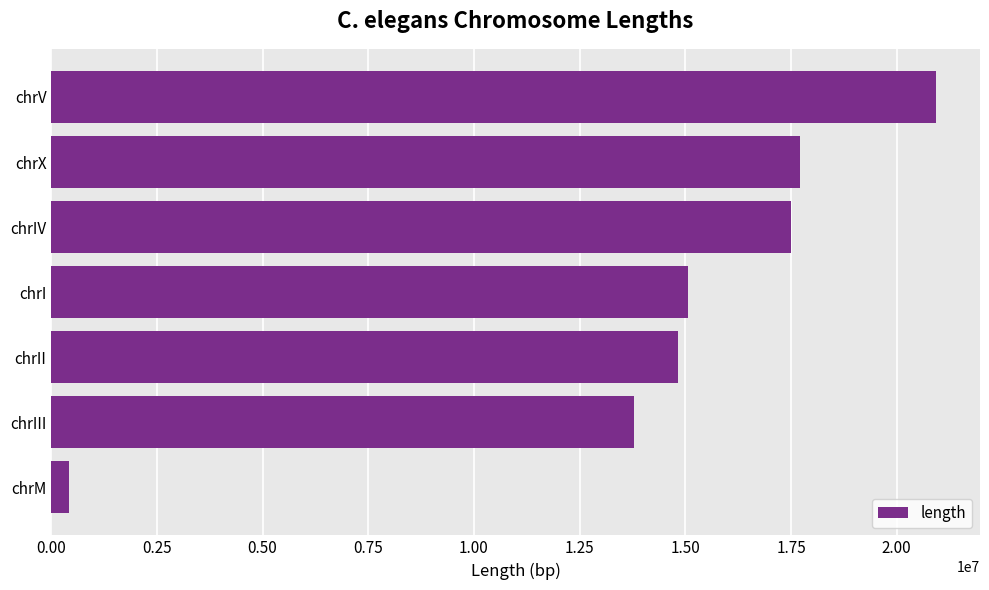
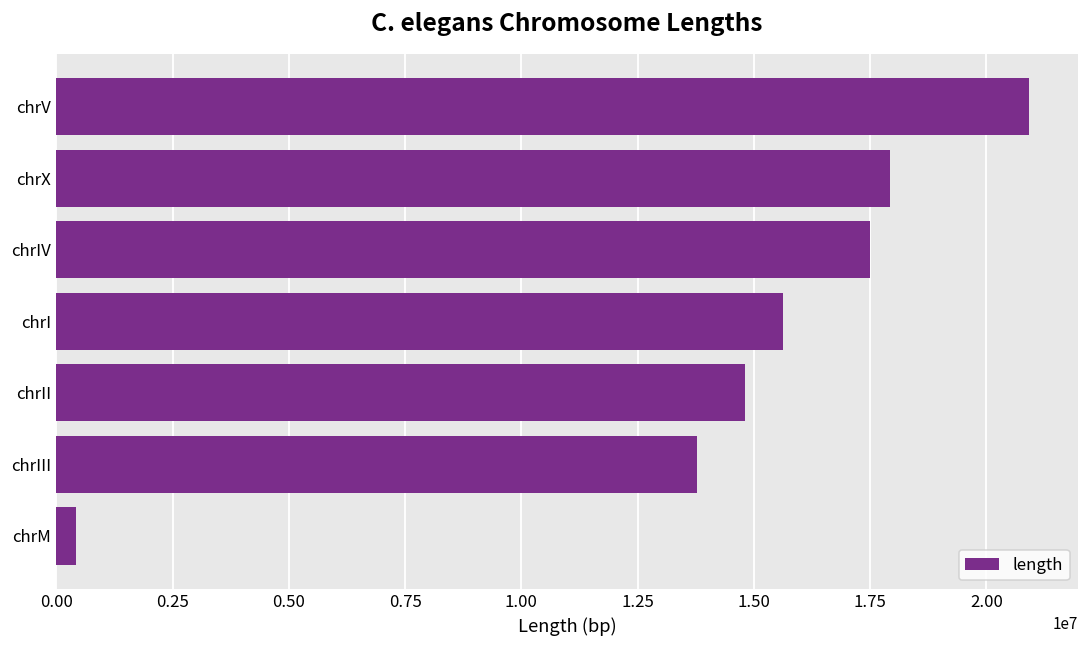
chrX: 17700000 -> 17900000
chrI: 15100000 -> 15600000
